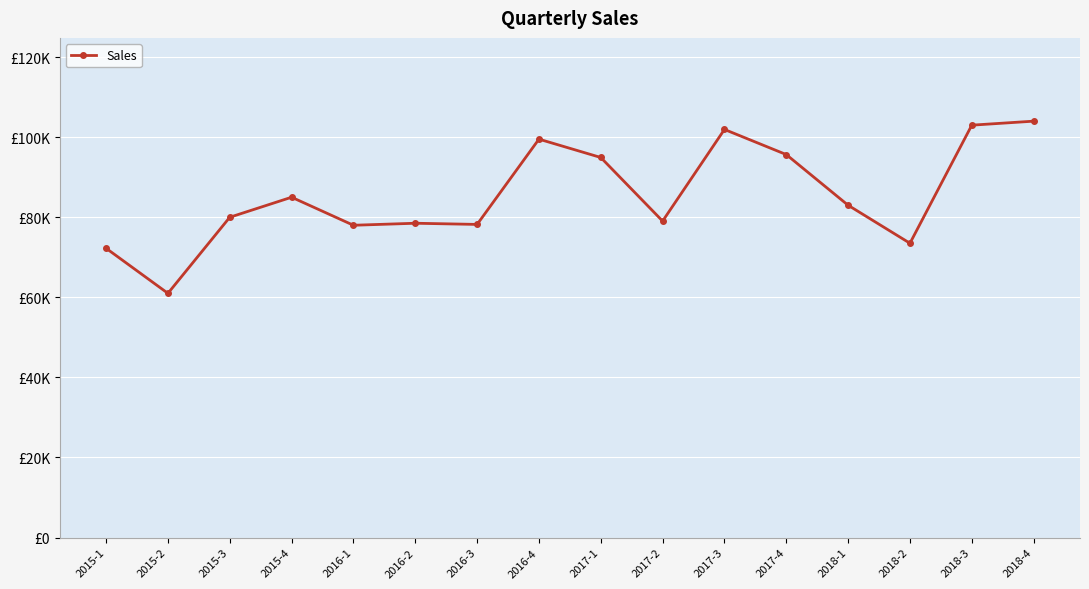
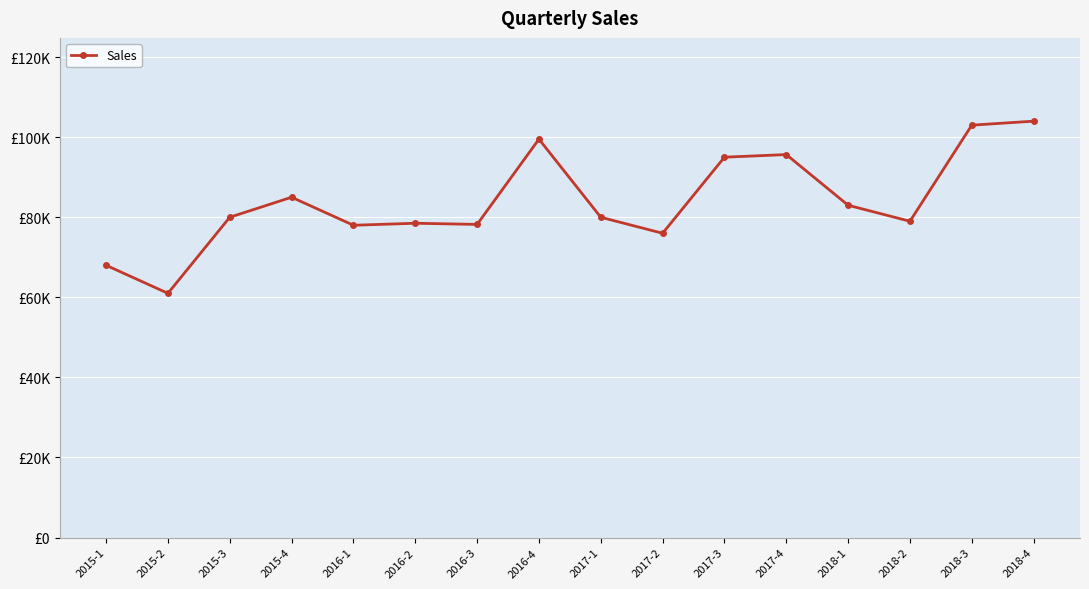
2015-1: £72000 -> £68000
2017-1: £95000 -> £80000
2017-2: £79000 -> £76000
2017-3: £102000 -> £95000
2018-2: £74000 -> £79000
